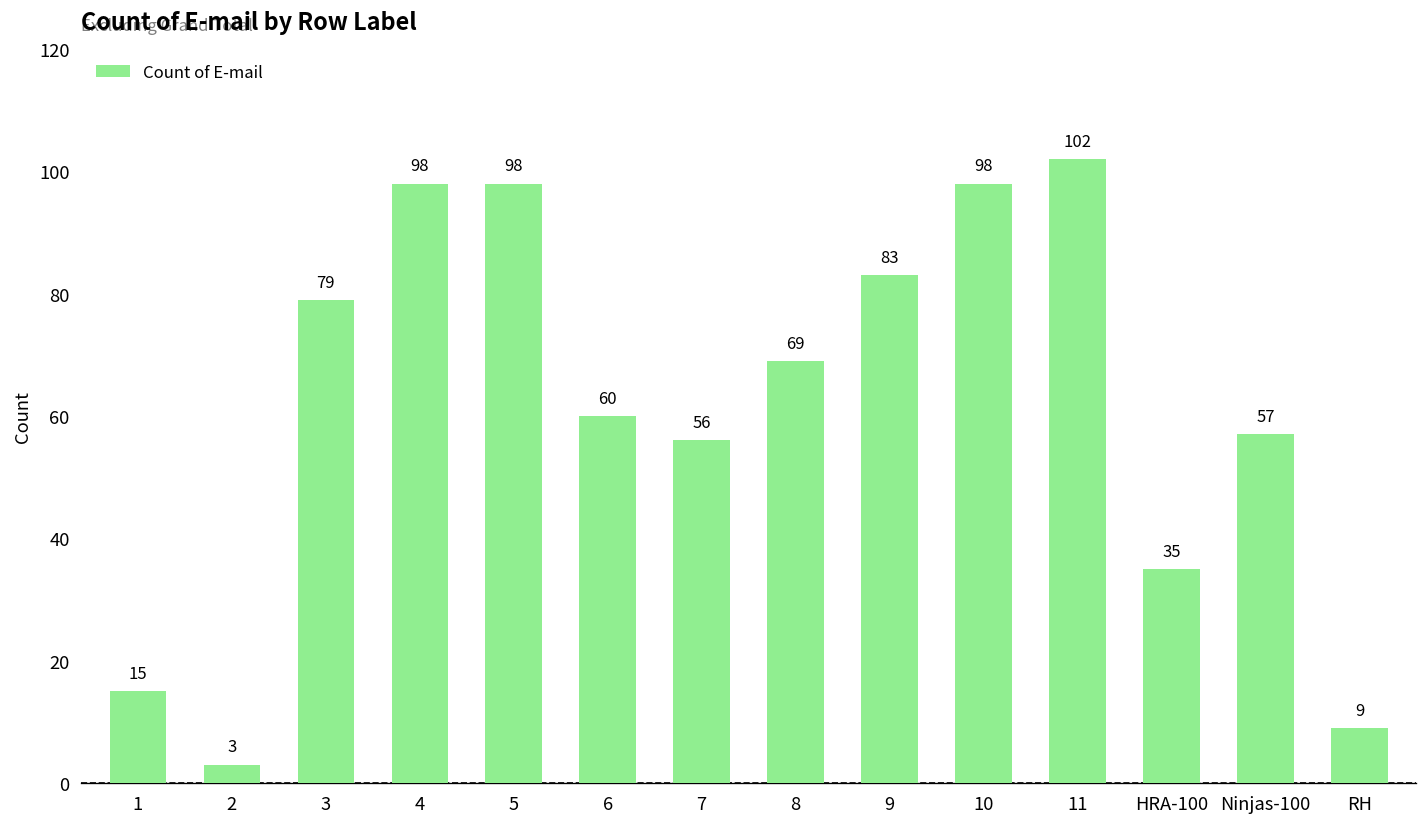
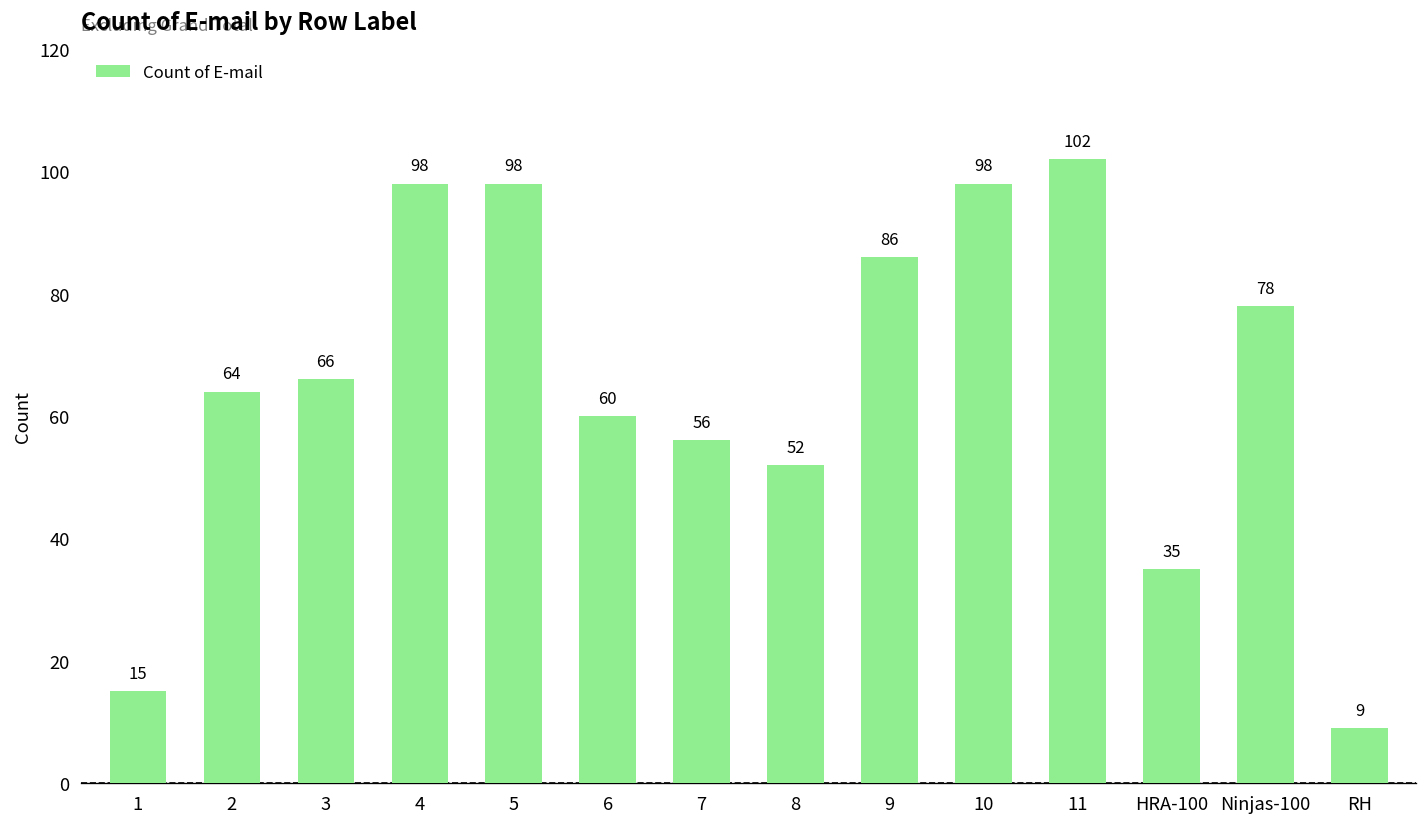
2: 3 -> 64
3: 79 -> 66
8: 69 -> 52
9: 83 -> 86
Ninjas-100: 57 -> 78
